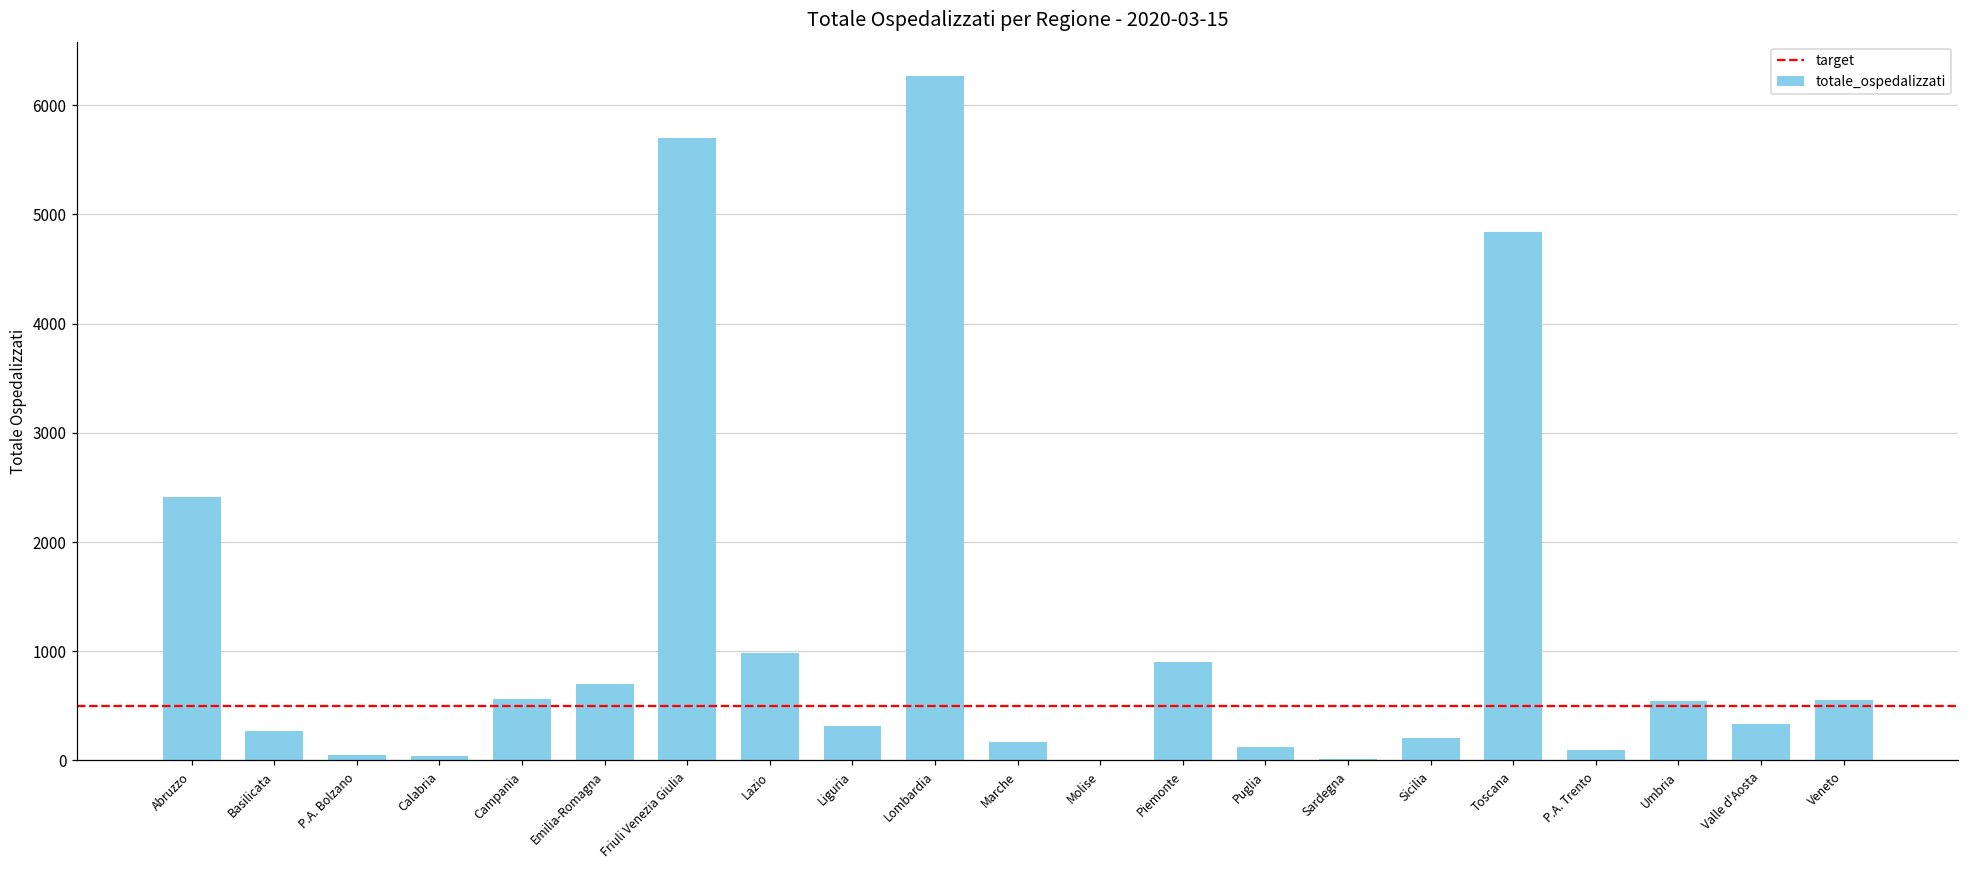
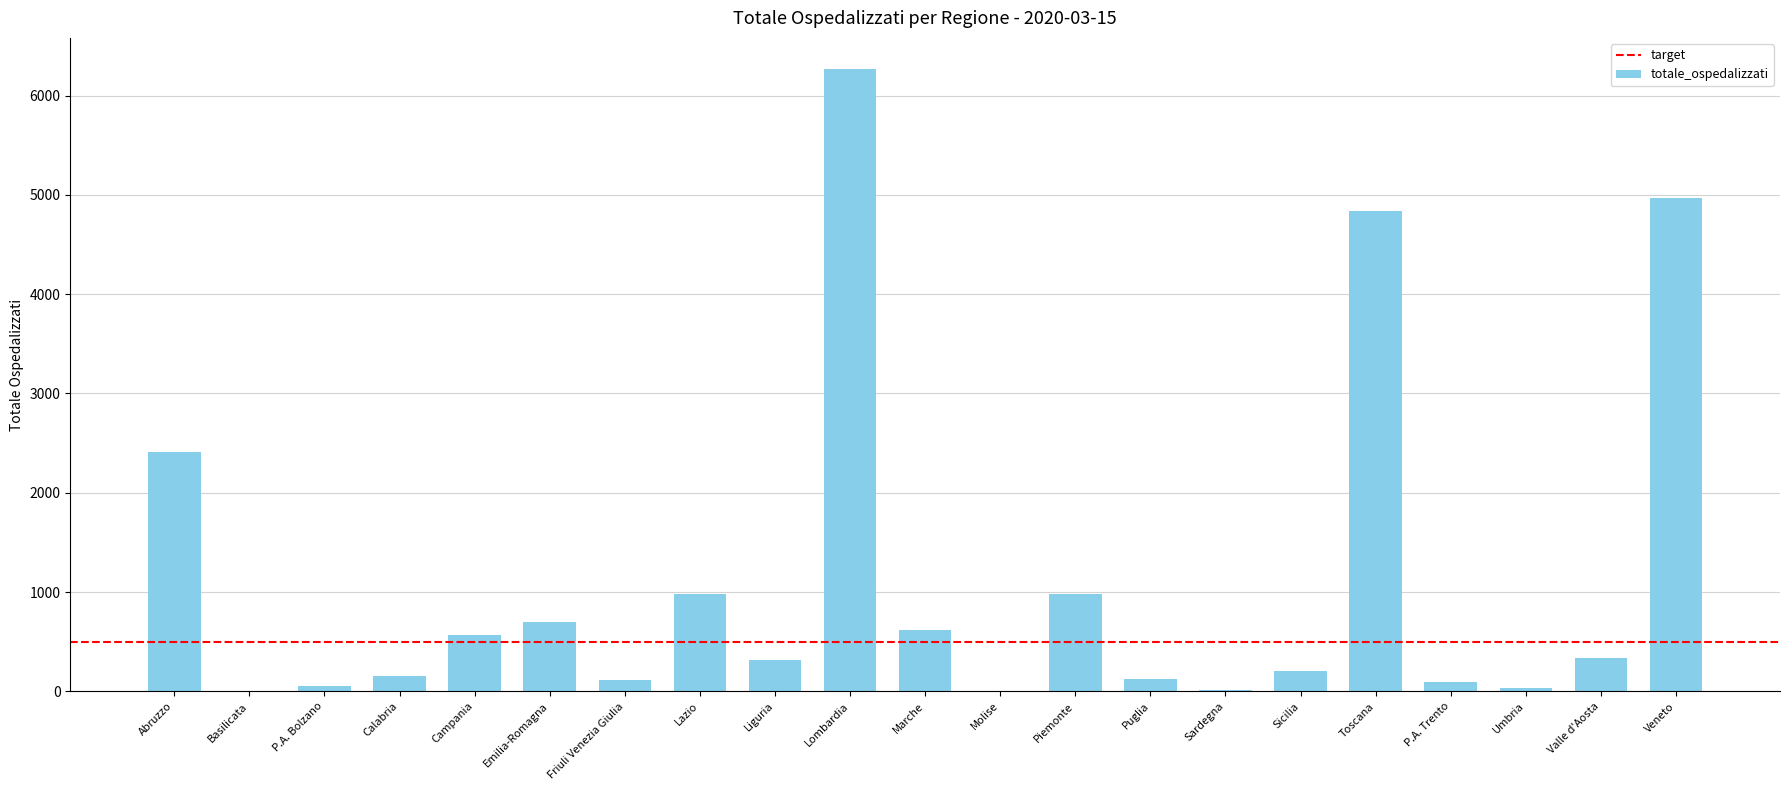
Basilicata: 300 -> 0
Calabria: 0 -> 200
Friuli Venezia Giulia: 5700 -> 100
Marche: 200 -> 600
Piemonte: 900 -> 1000
Umbria: 500 -> 0
Veneto: 600 -> 5000
